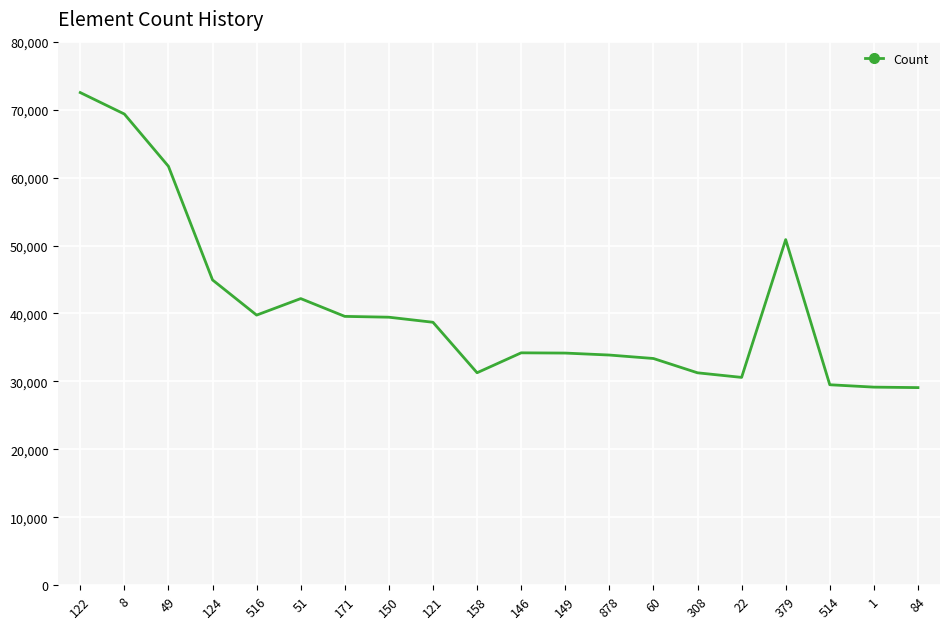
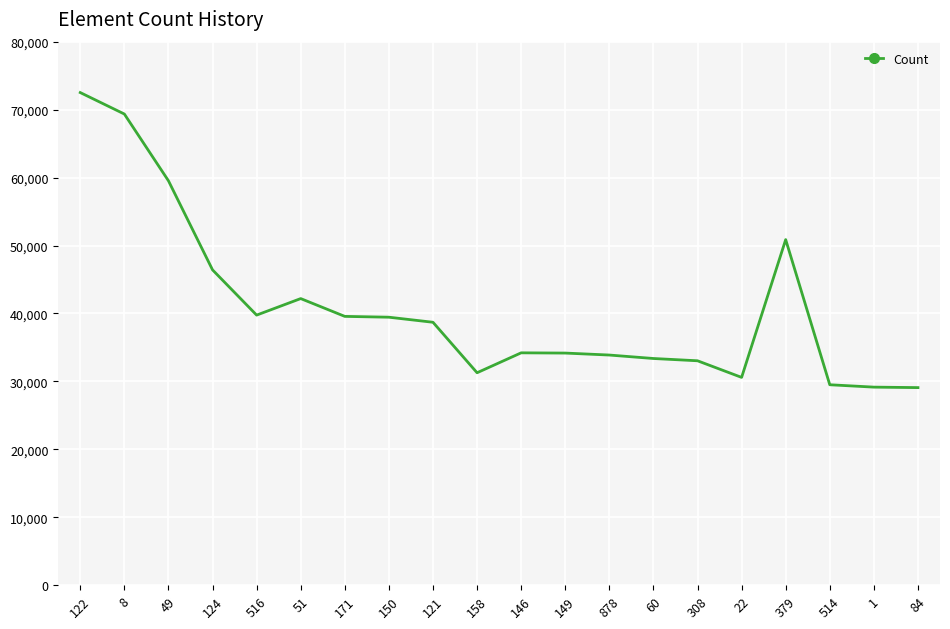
49: 62,000 -> 60,000
124: 45,000 -> 46,000
308: 31,000 -> 33,000
